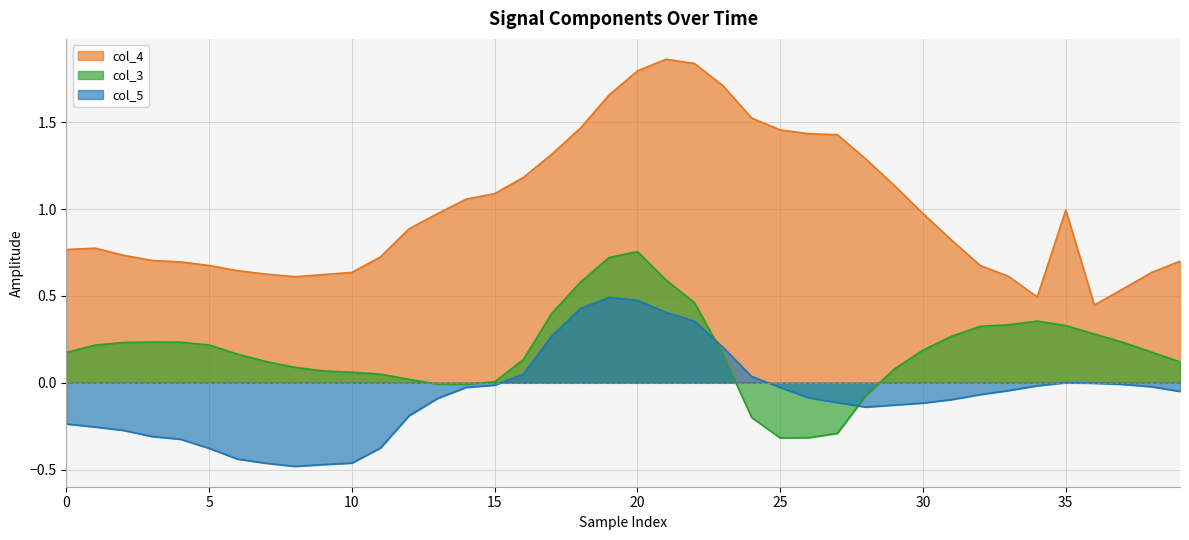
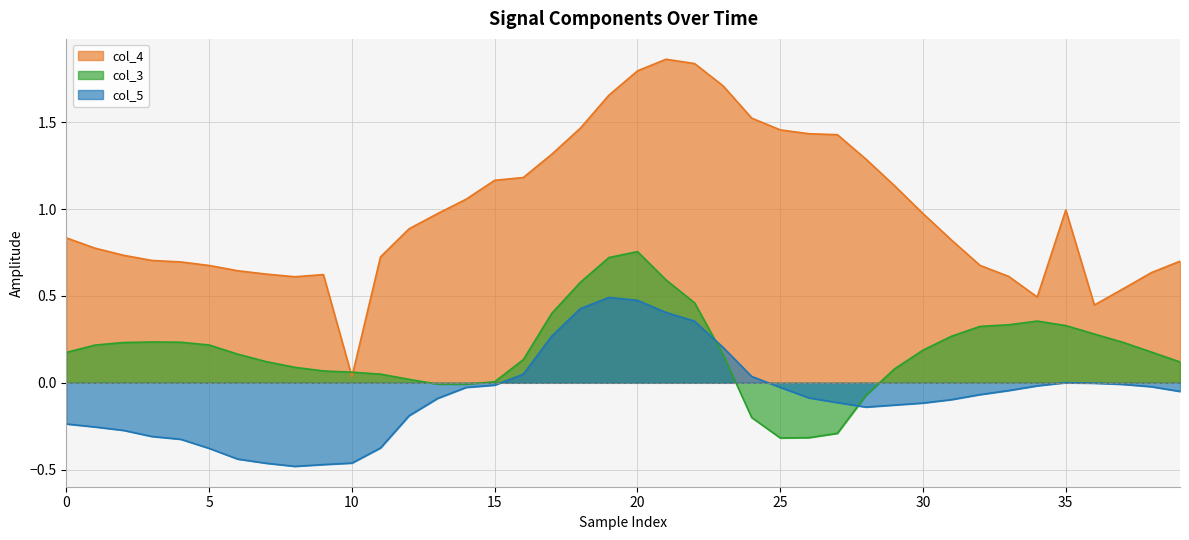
col_4, 0: 0.77 -> 0.83
col_4, 10: 0.64 -> 0.03
col_4, 15: 1.09 -> 1.17
